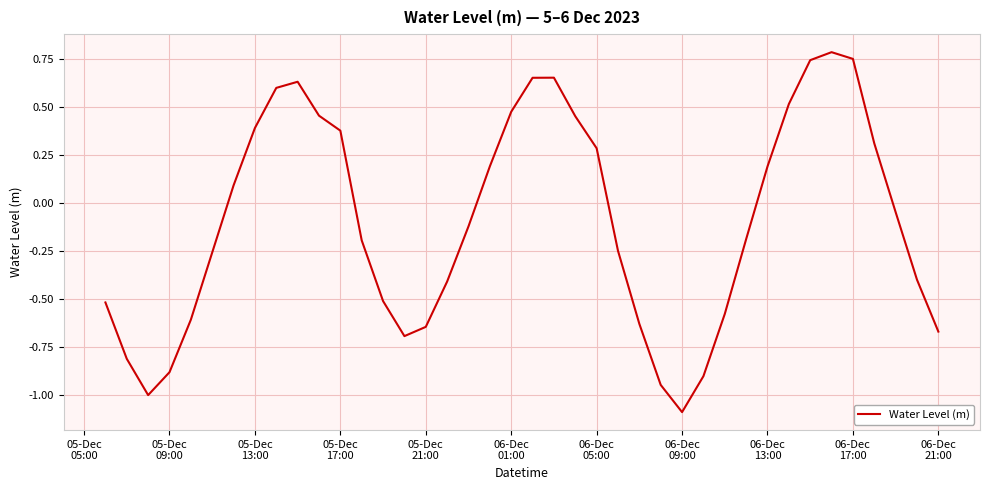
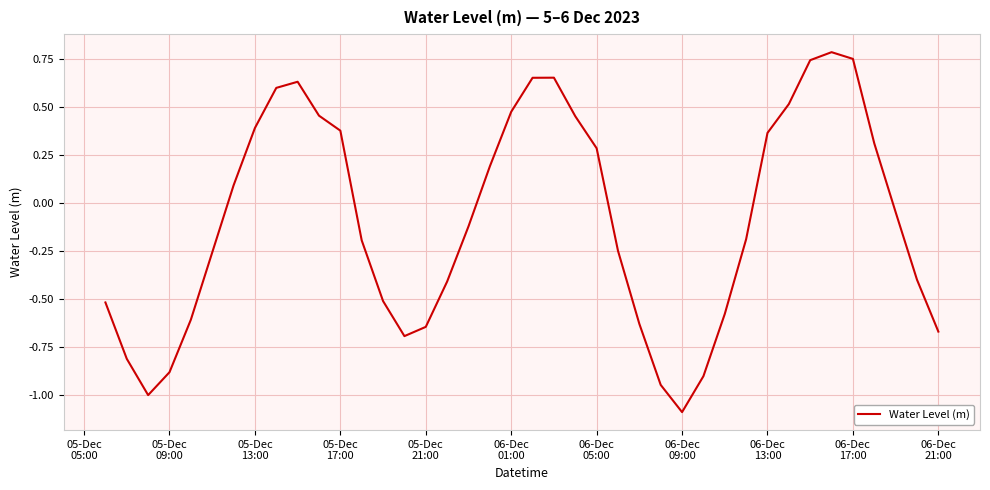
06-Dec 13:00: 0.19 -> 0.37
